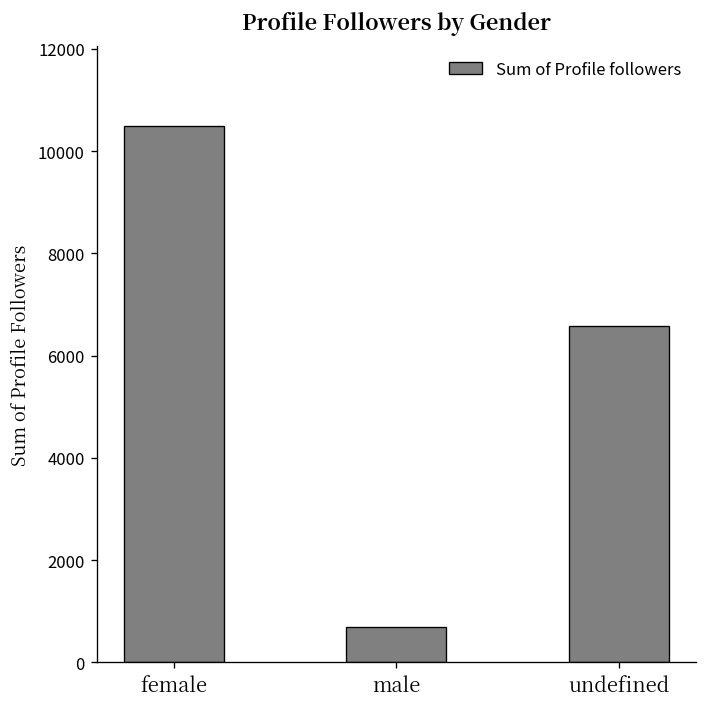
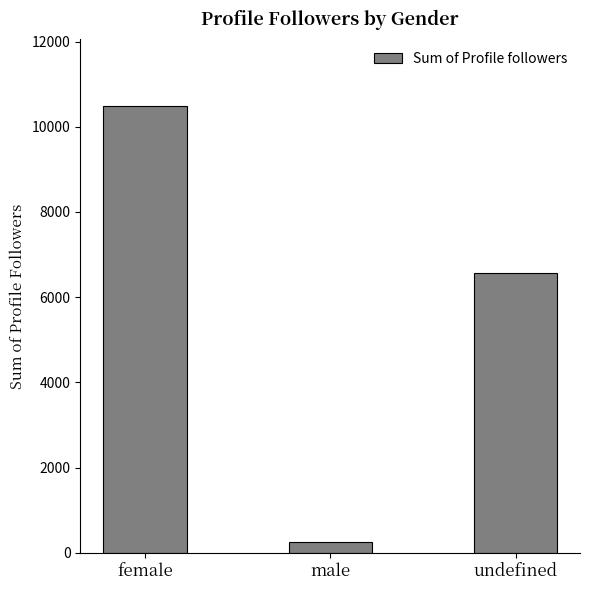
male: 700 -> 300
